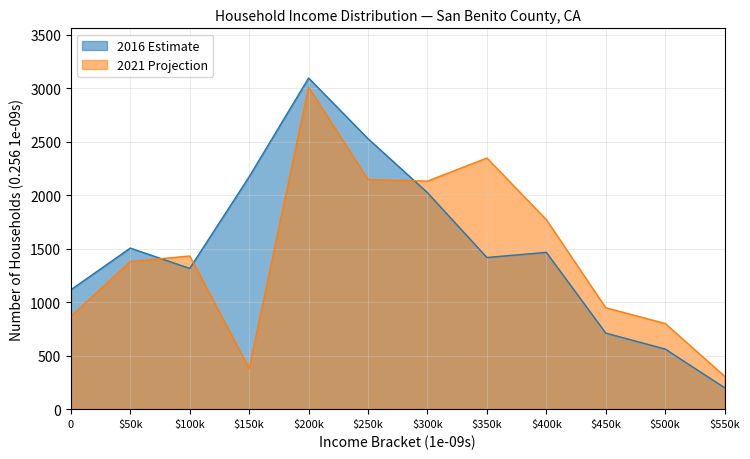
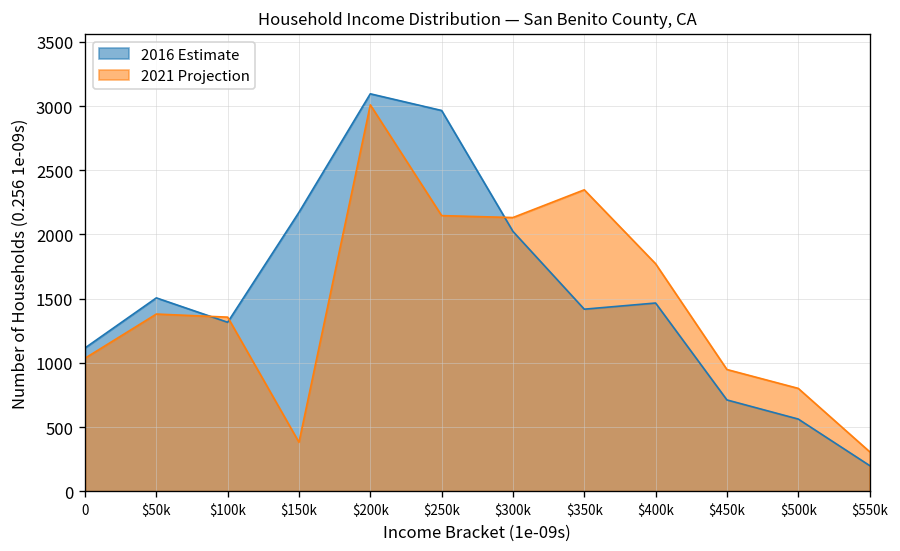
2021 Projection, 0: 870 -> 1040
2021 Projection, $100k: 1430 -> 1360
2016 Estimate, $250k: 2530 -> 2970
